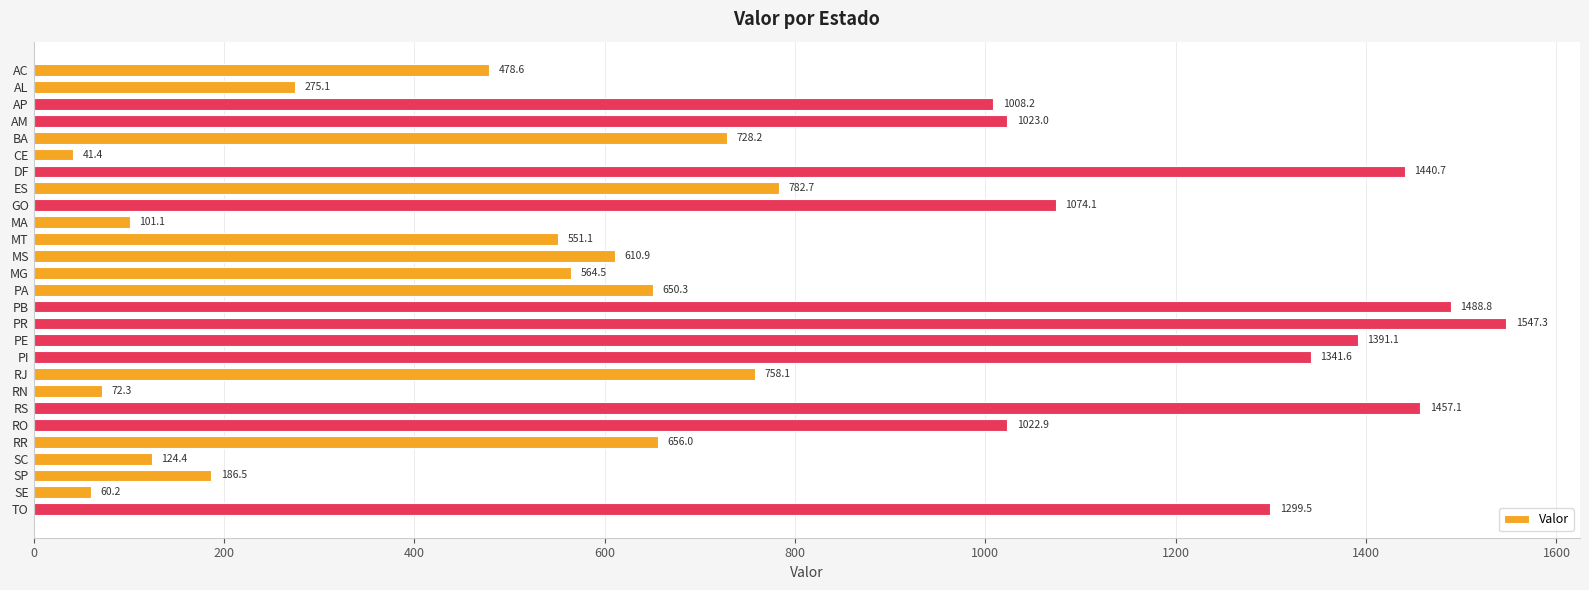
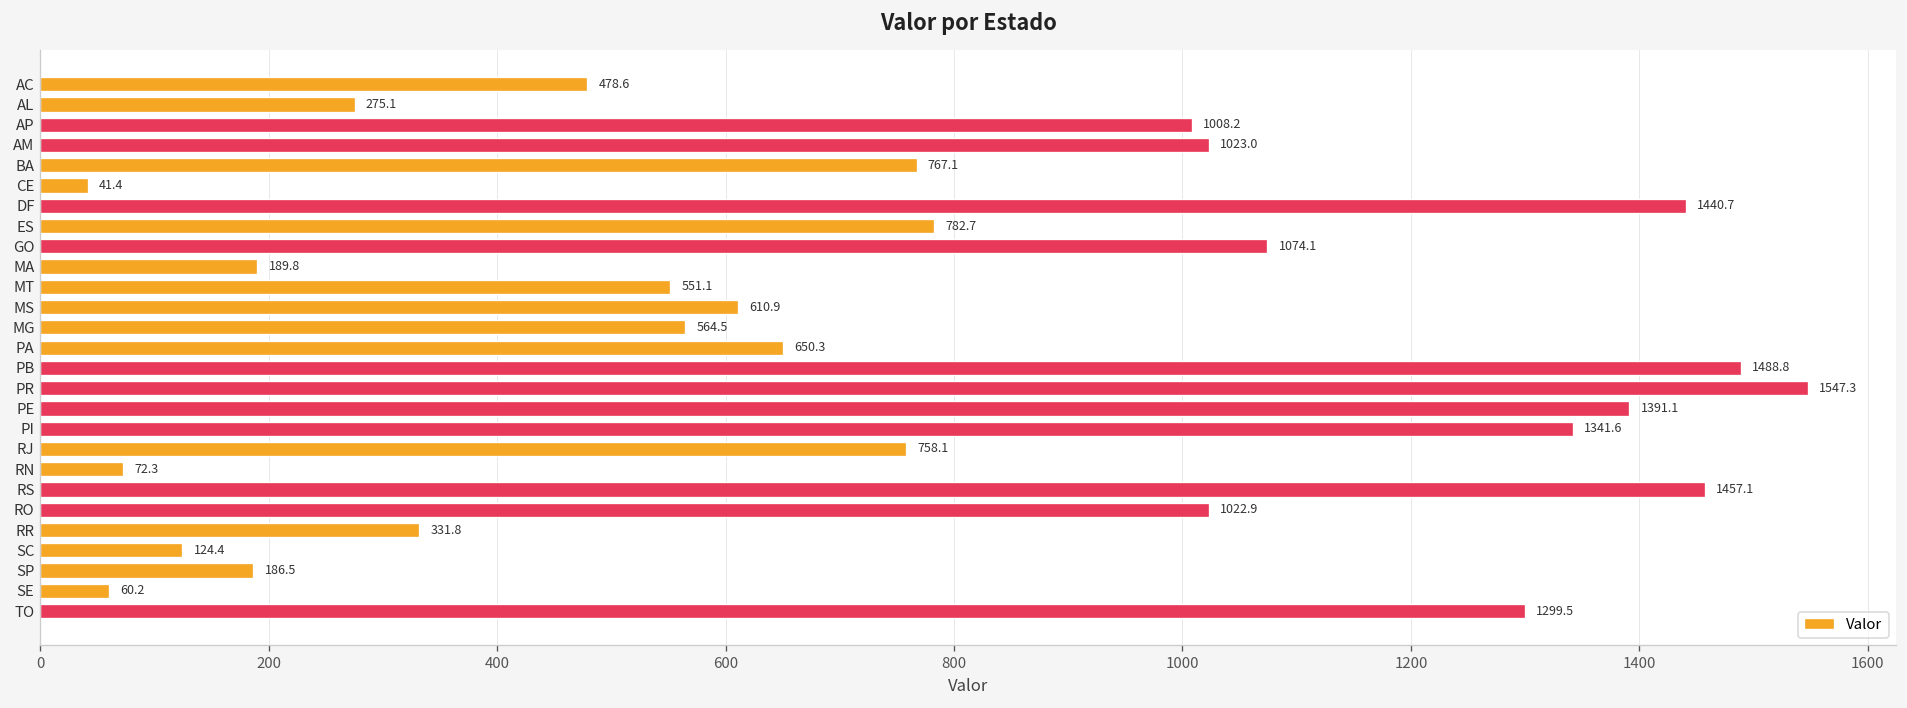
BA: 728.2 -> 767.1
MA: 101.1 -> 189.8
RR: 656.0 -> 331.8
